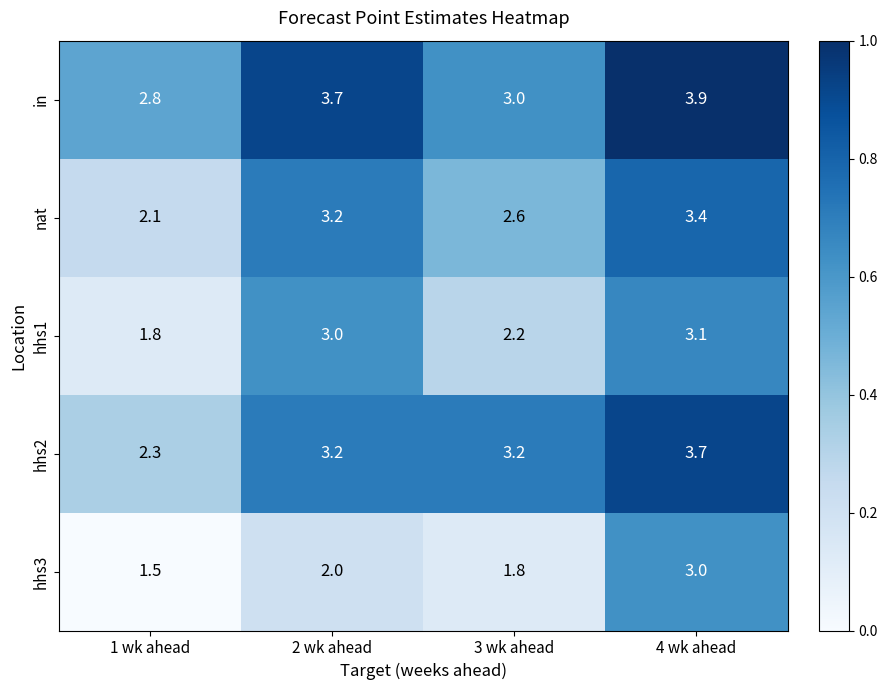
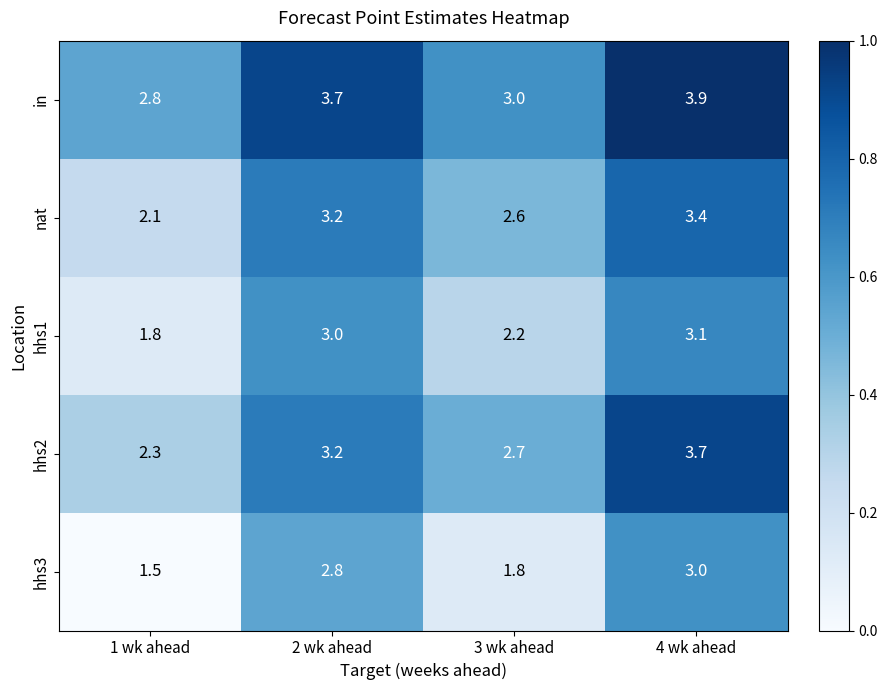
hhs2, 3 wk ahead: 3.2 -> 2.7
hhs3, 2 wk ahead: 2.0 -> 2.8
